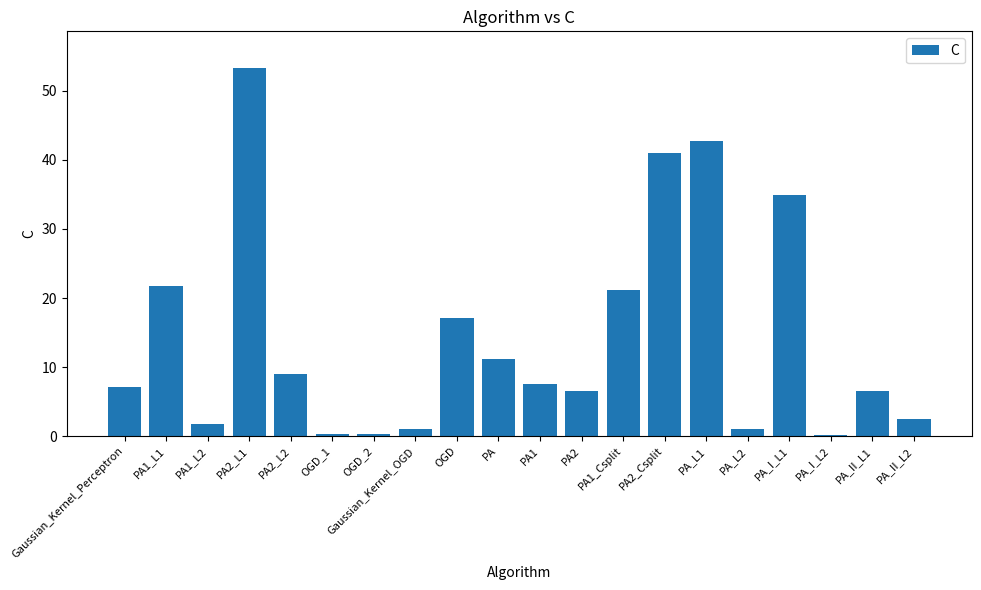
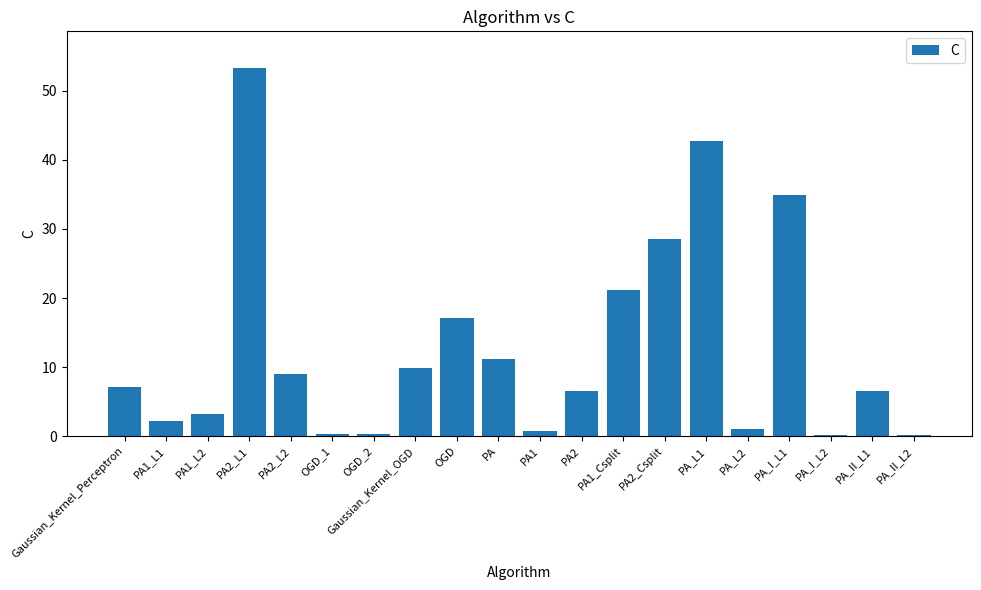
PA1_L1: 22 -> 2
PA1_L2: 2 -> 3
Gaussian_Kernel_OGD: 1 -> 10
PA1: 8 -> 1
PA2_Csplit: 41 -> 29
PA_II_L2: 2 -> 0
